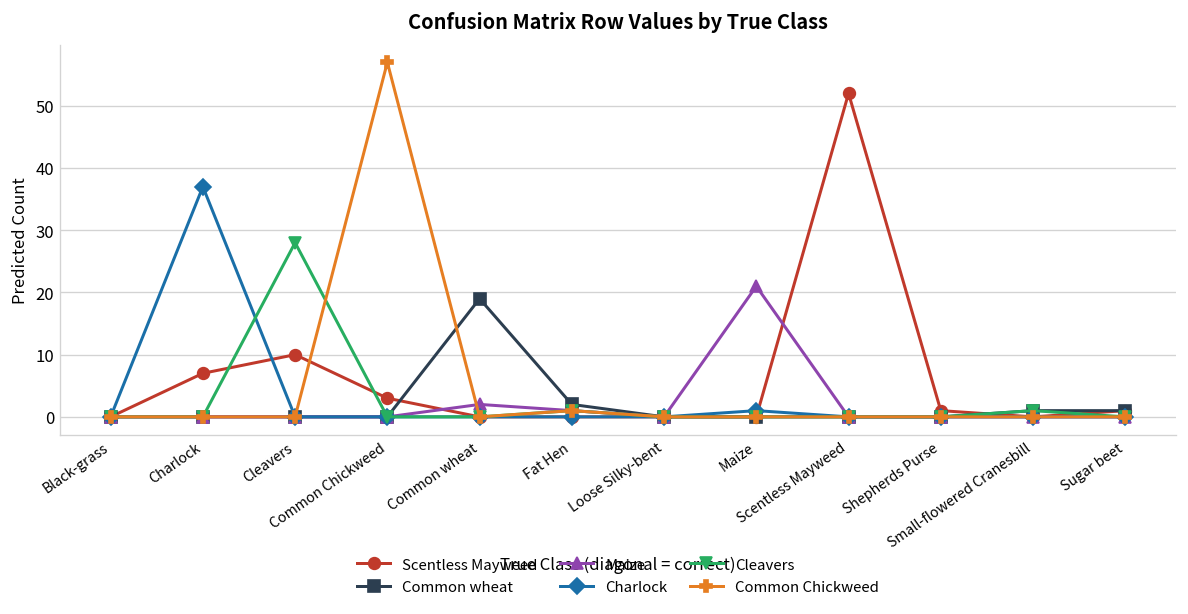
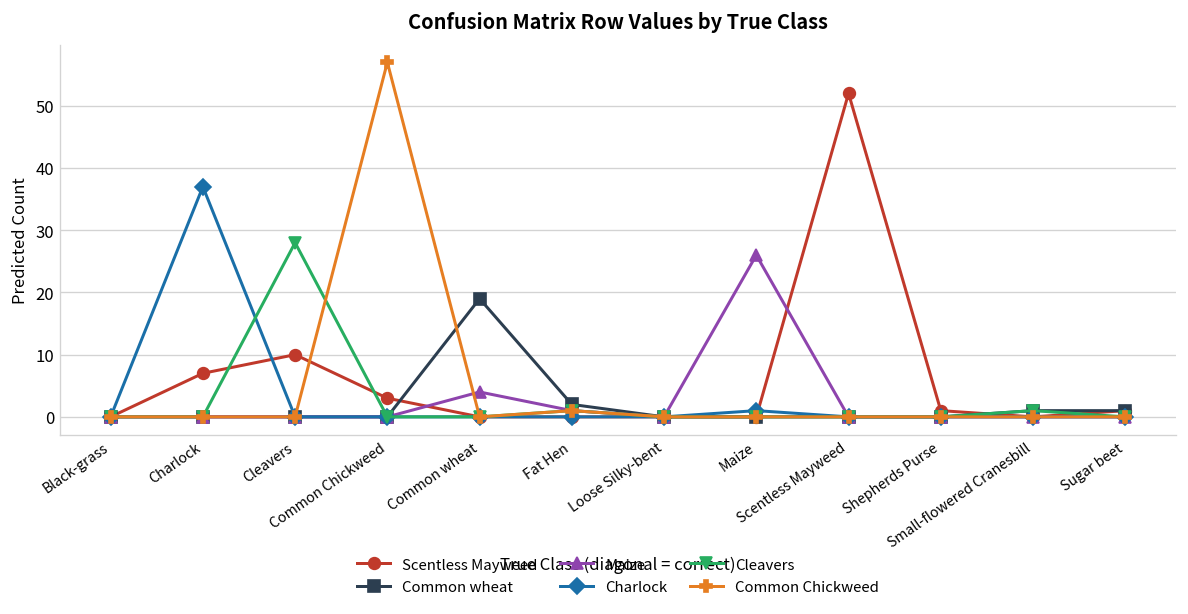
Maize, Common wheat: 2 -> 4
Maize, Maize: 21 -> 26
